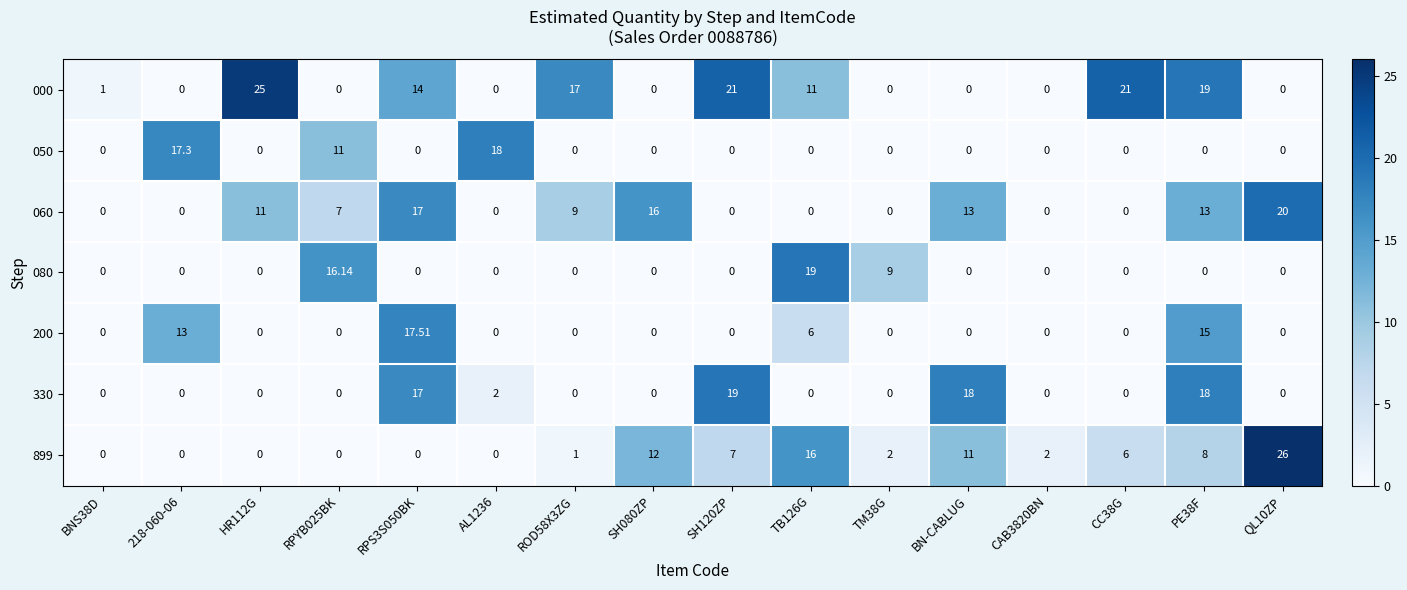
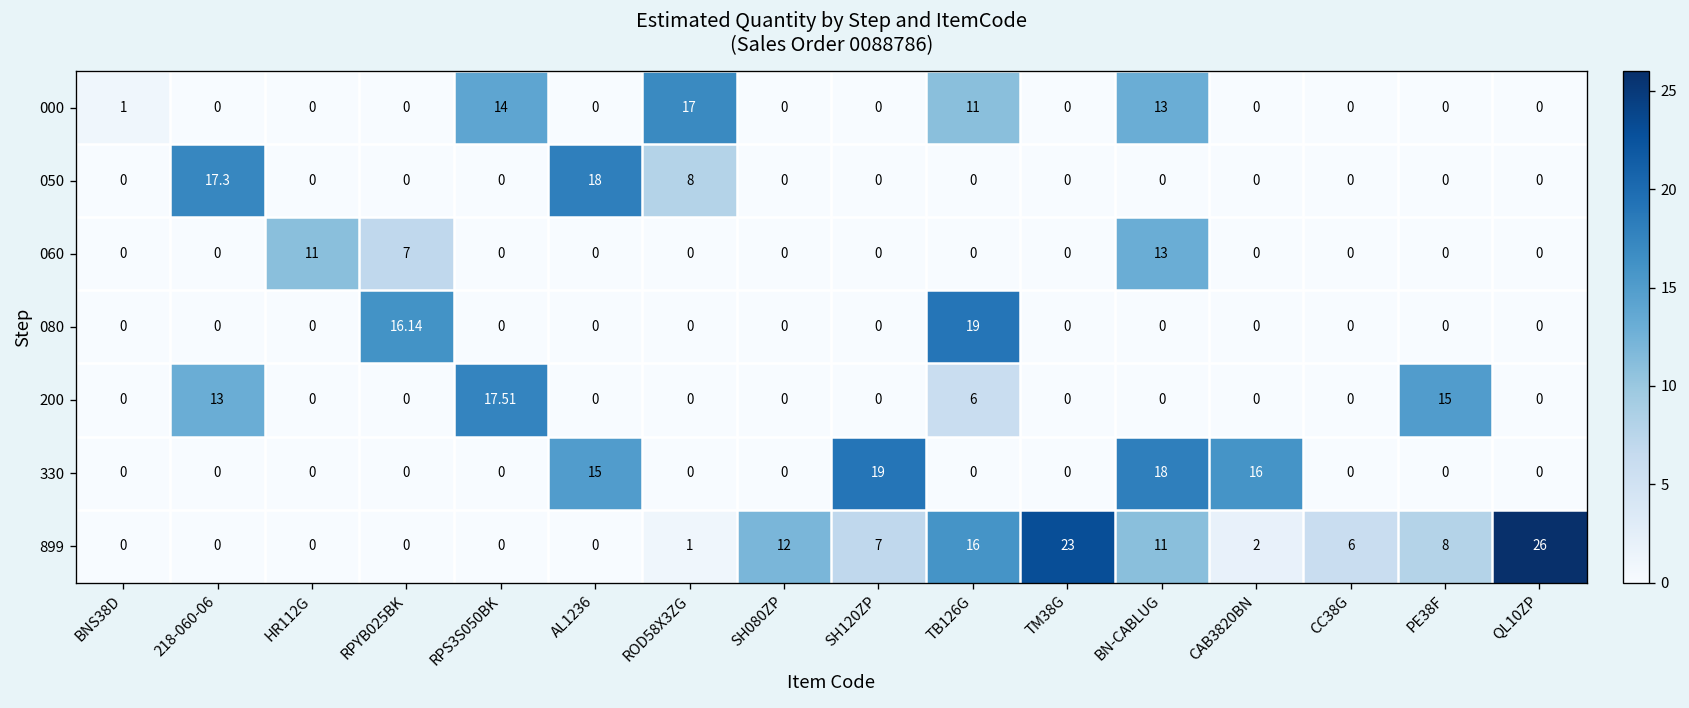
000, HR112G: 25 -> 0
000, SH120ZP: 21 -> 0
000, BN-CABLUG: 0 -> 13
000, CC38G: 21 -> 0
000, PE38F: 19 -> 0
050, RPYB025BK: 11 -> 0
050, ROD58X3ZG: 0 -> 8
060, RPS3S050BK: 17 -> 0
060, ROD58X3ZG: 9 -> 0
060, SH080ZP: 16 -> 0
060, PE38F: 13 -> 0
060, QL10ZP: 20 -> 0
080, TM38G: 9 -> 0
330, RPS3S050BK: 17 -> 0
330, AL1236: 2 -> 15
330, CAB3820BN: 0 -> 16
330, PE38F: 18 -> 0
899, TM38G: 2 -> 23
